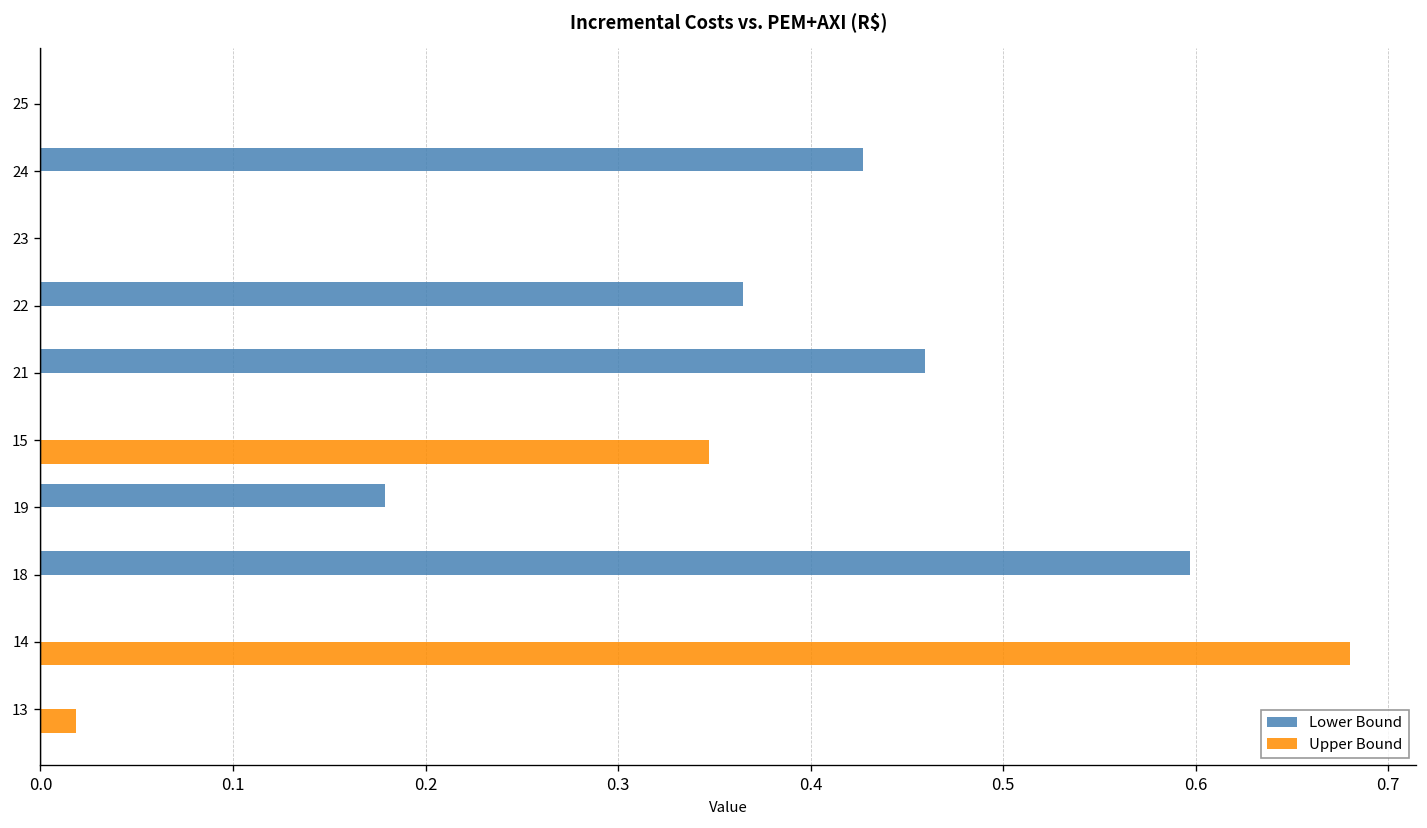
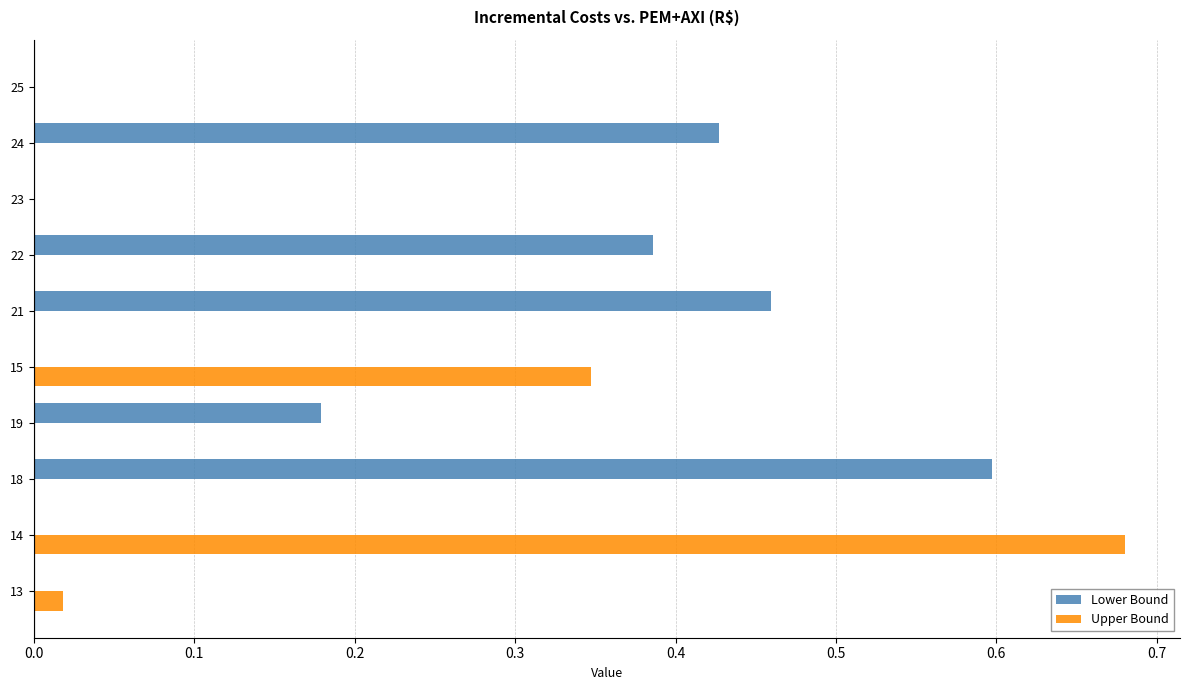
Lower Bound, 22: 0.365 -> 0.386
